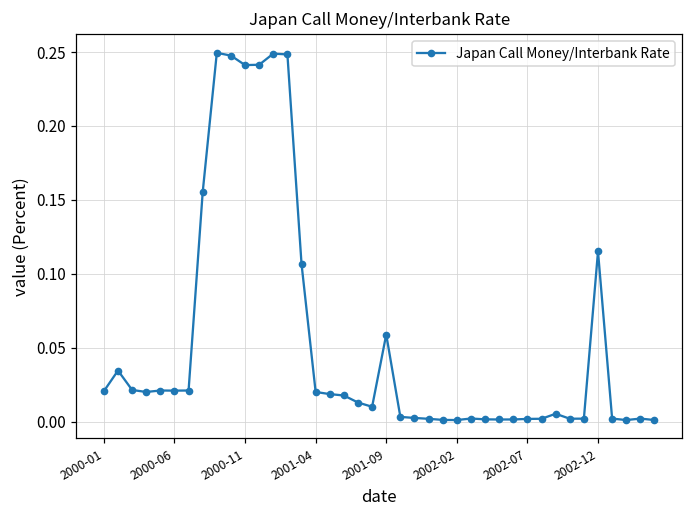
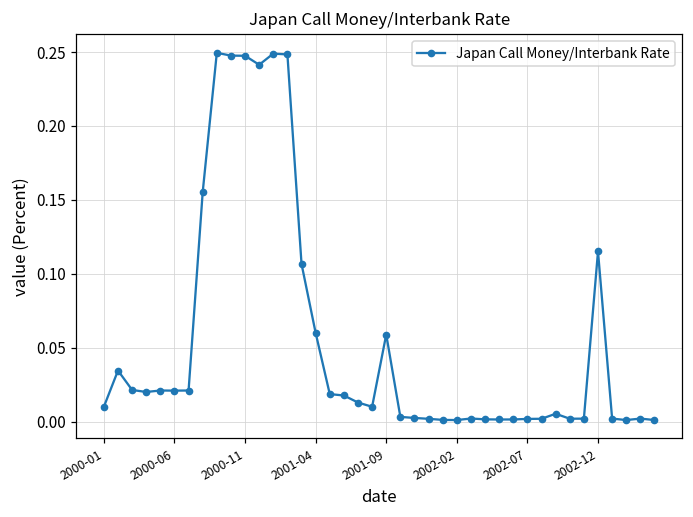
2000-01: 0.021 -> 0.010
2000-11: 0.241 -> 0.248
2001-04: 0.02 -> 0.06
